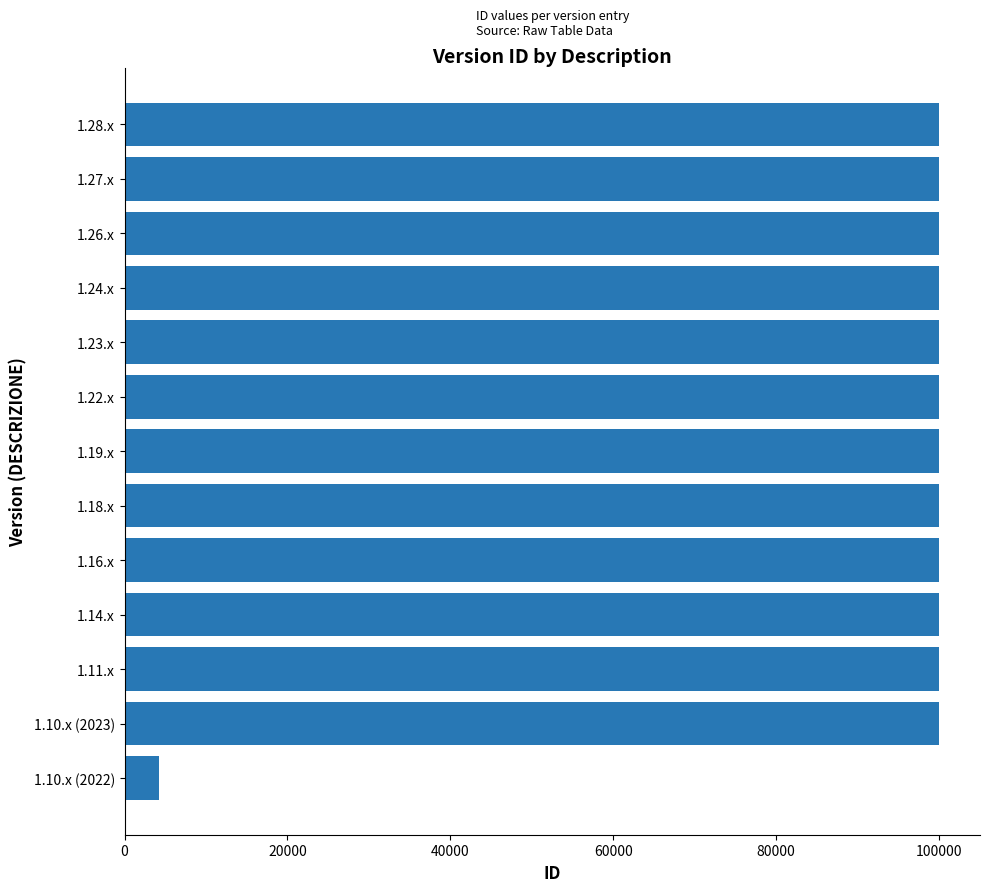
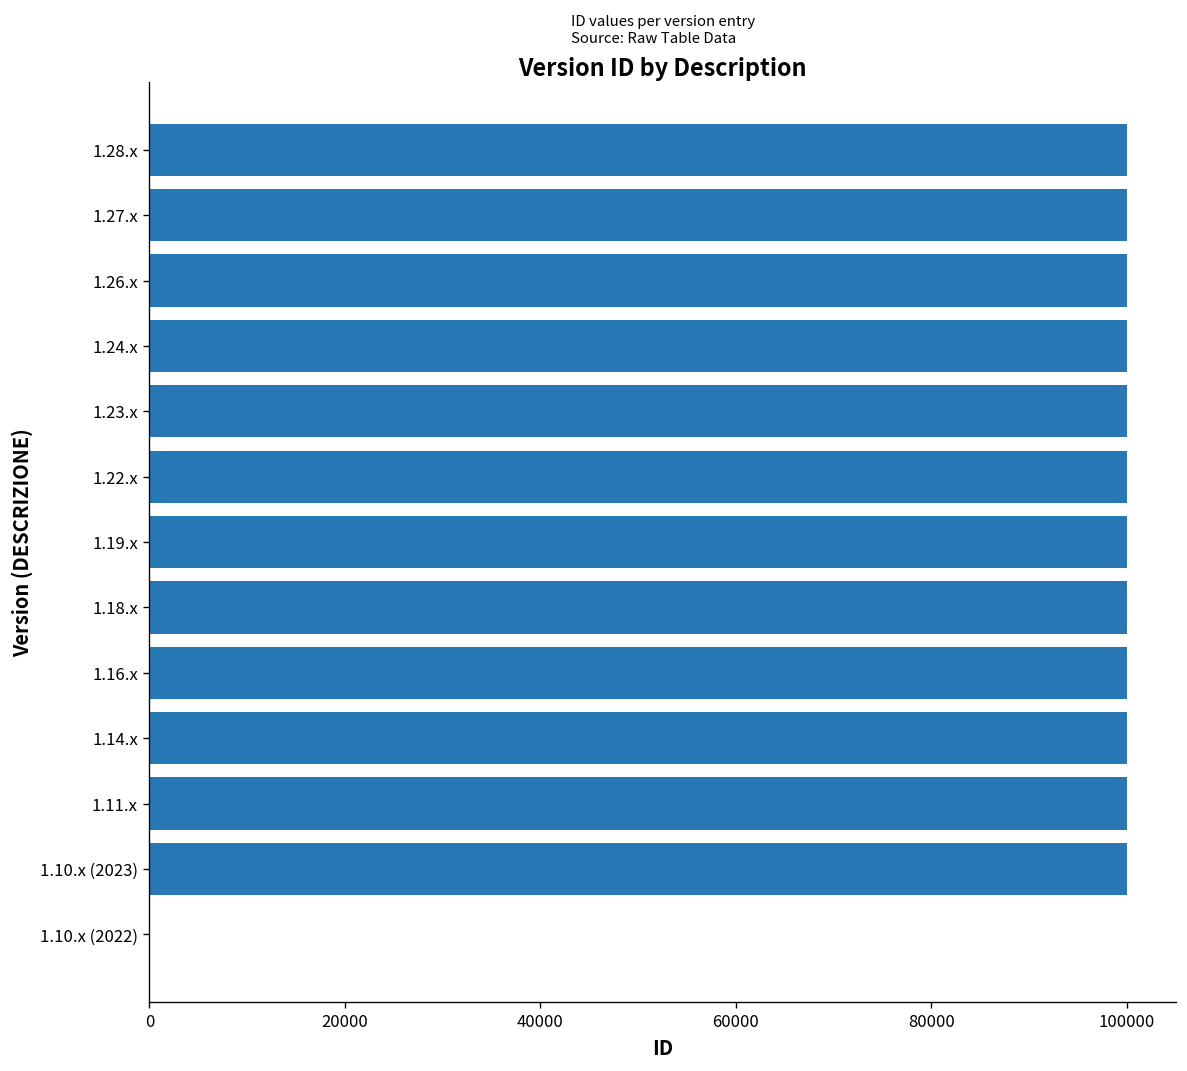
1.10.x (2022): 4000 -> 0
